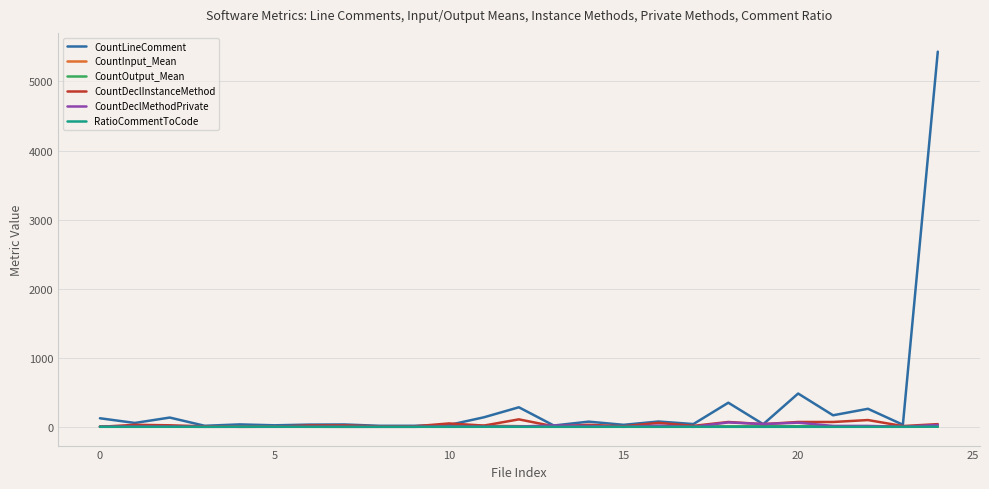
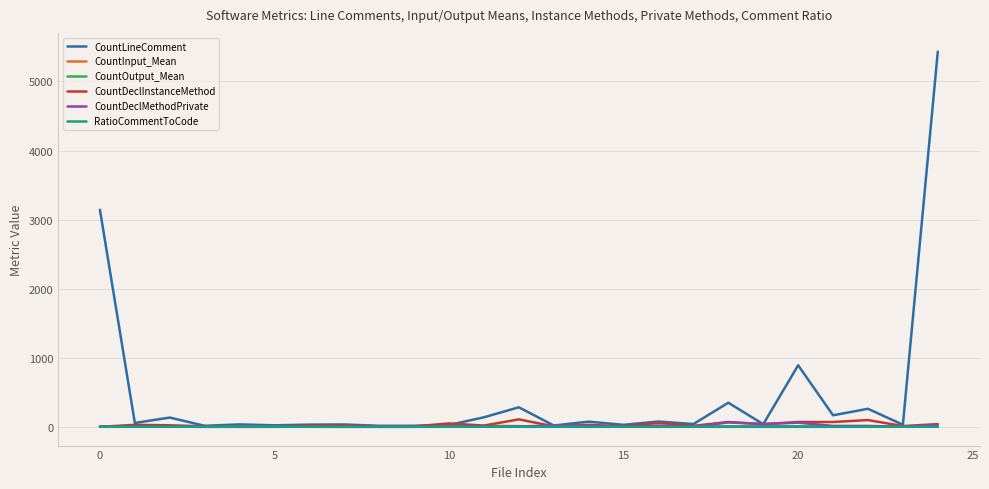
CountLineComment, 0: 100 -> 3100
CountLineComment, 20: 500 -> 900
